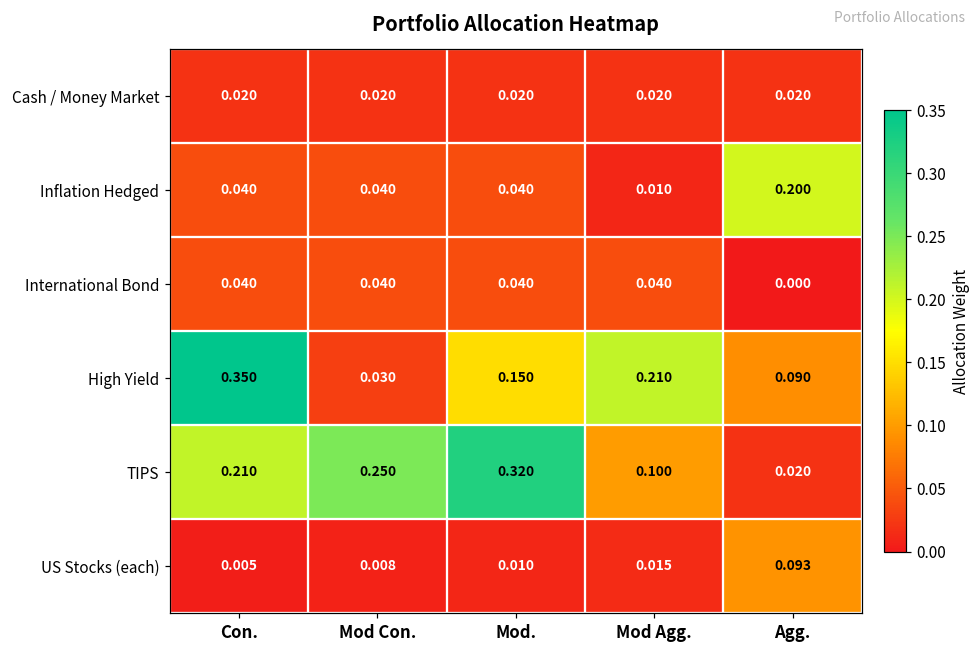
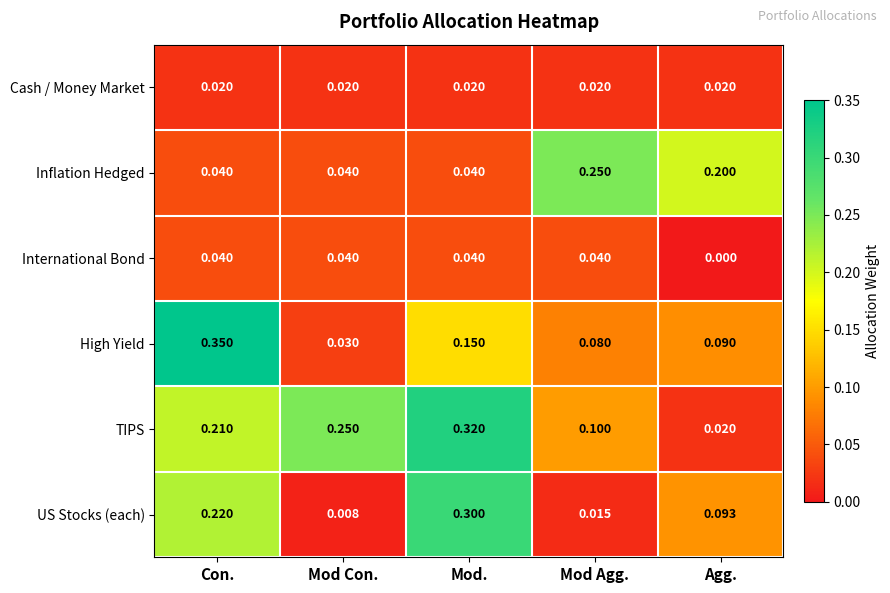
Inflation Hedged, Mod Agg.: 0.010 -> 0.250
High Yield, Mod Agg.: 0.210 -> 0.080
US Stocks (each), Con.: 0.005 -> 0.220
US Stocks (each), Mod.: 0.010 -> 0.300
